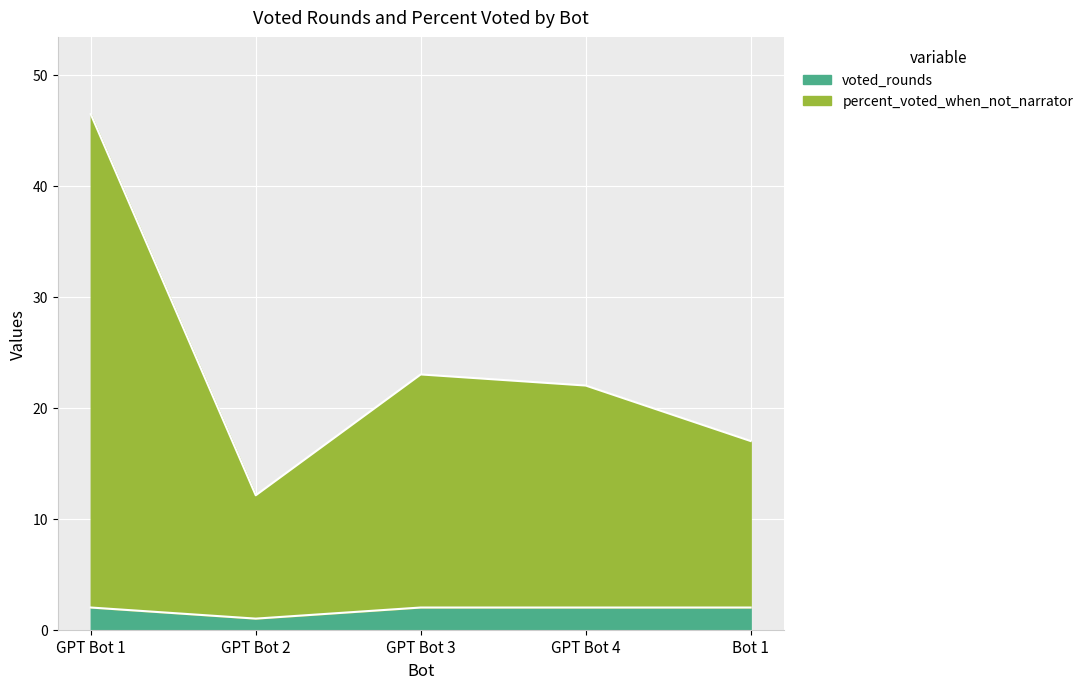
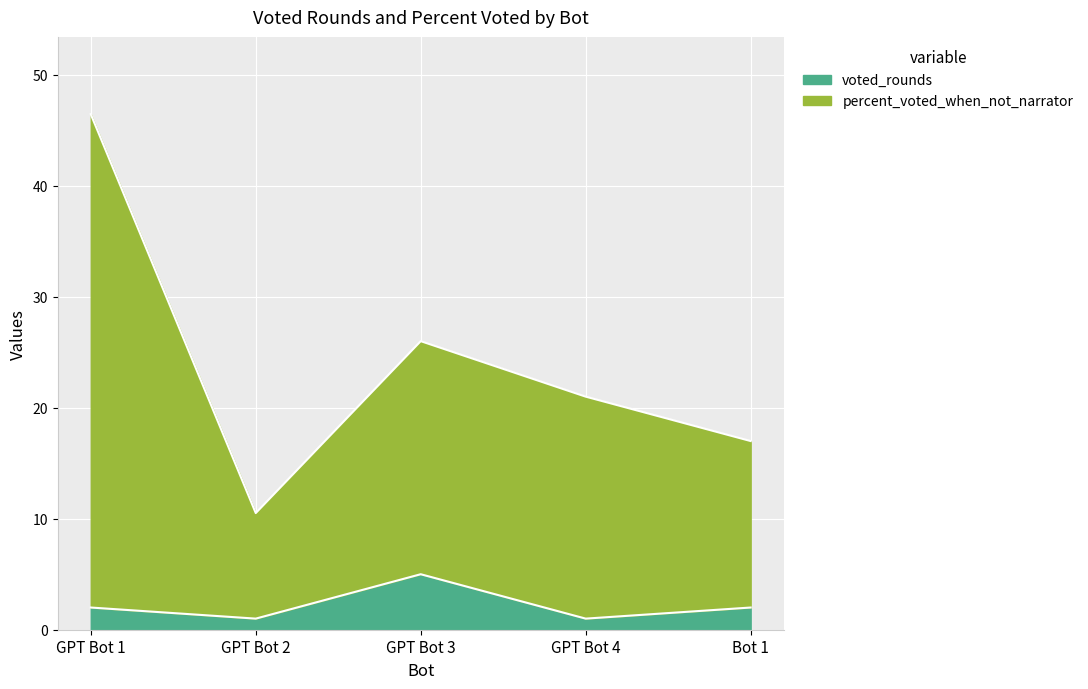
percent_voted_when_not_narrator, GPT Bot 2: 11.1 -> 9.5
voted_rounds, GPT Bot 3: 2 -> 5
voted_rounds, GPT Bot 4: 2 -> 1
